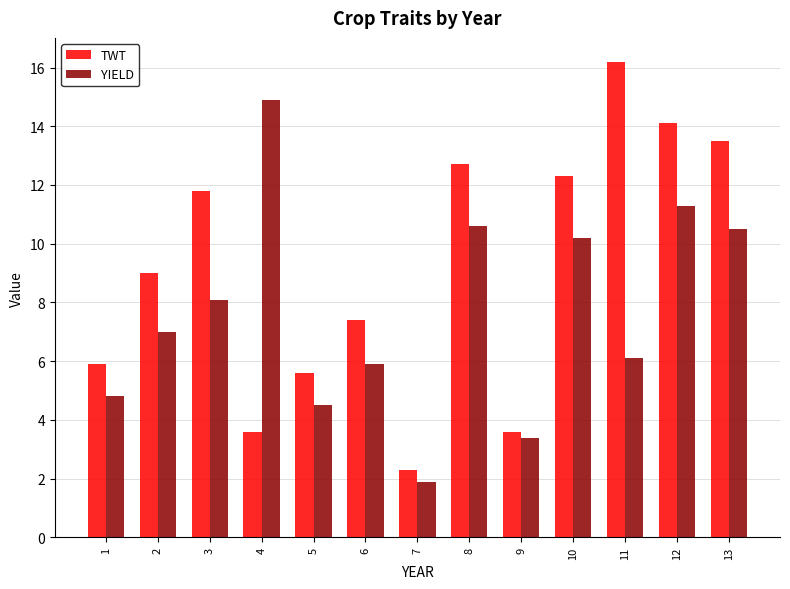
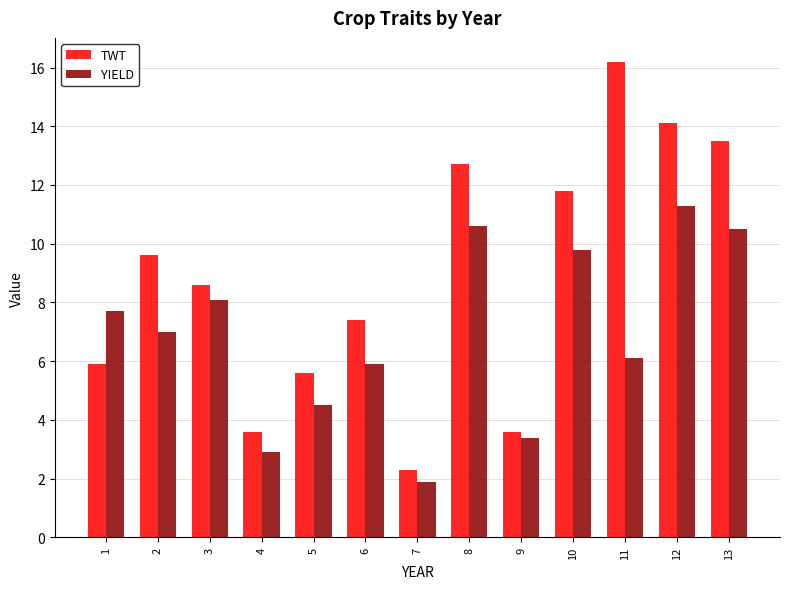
YIELD, 1: 4.8 -> 7.7
TWT, 2: 9.0 -> 9.6
TWT, 3: 11.8 -> 8.6
YIELD, 4: 14.9 -> 2.9
TWT, 10: 12.3 -> 11.8
YIELD, 10: 10.2 -> 9.8
